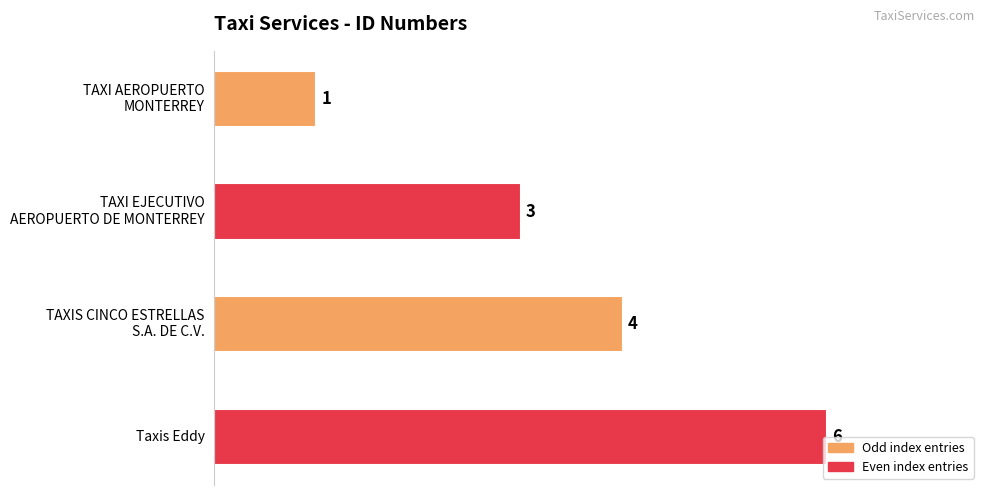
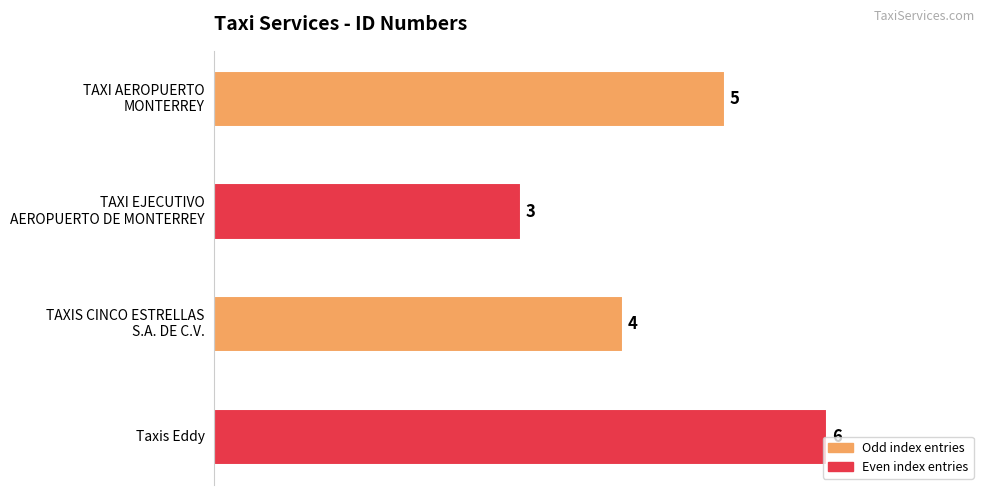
TAXI AEROPUERTO MONTERREY: 1 -> 5
